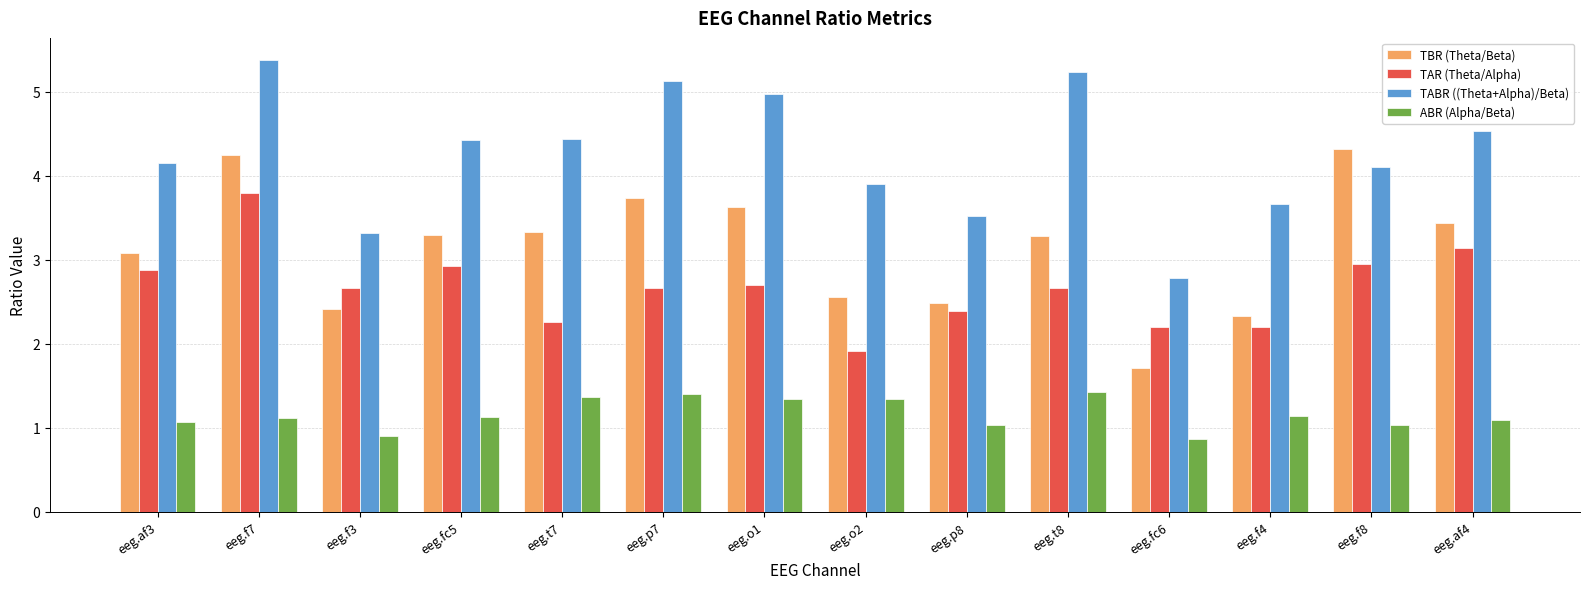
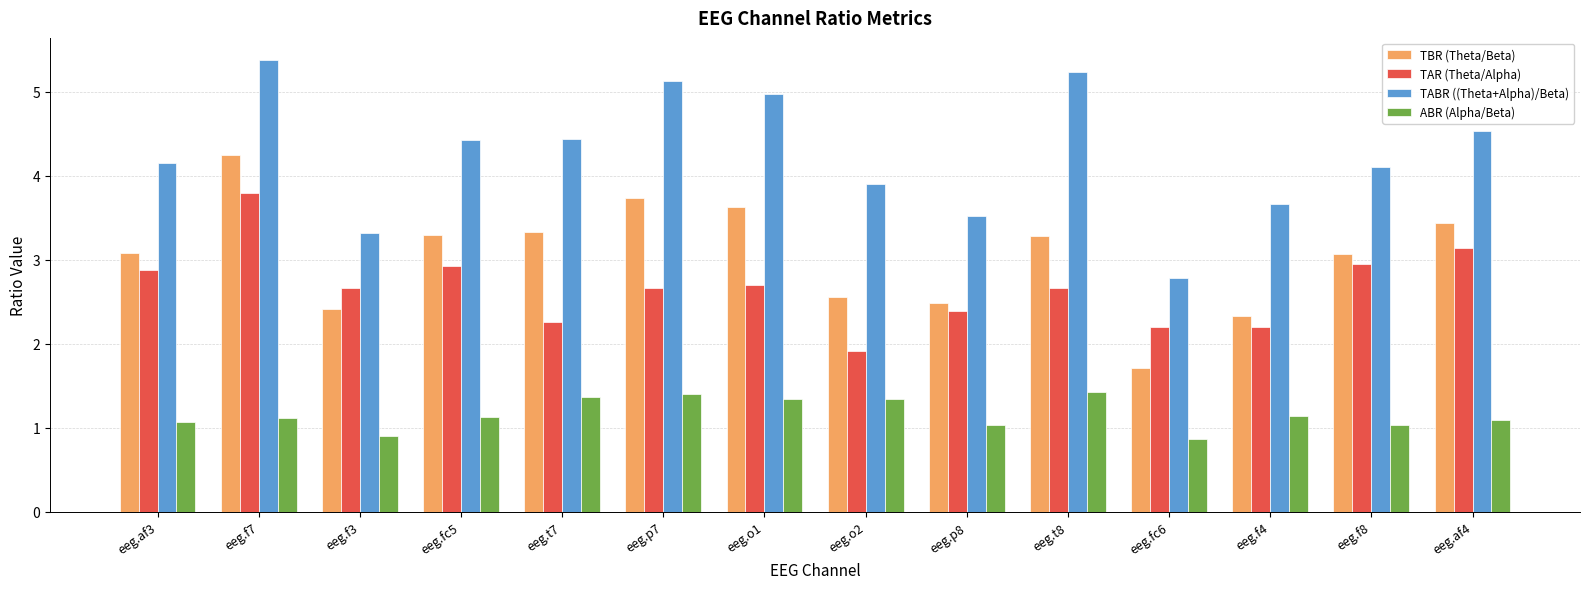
TBR (Theta/Beta), eeg.f8: 4.3 -> 3.1
